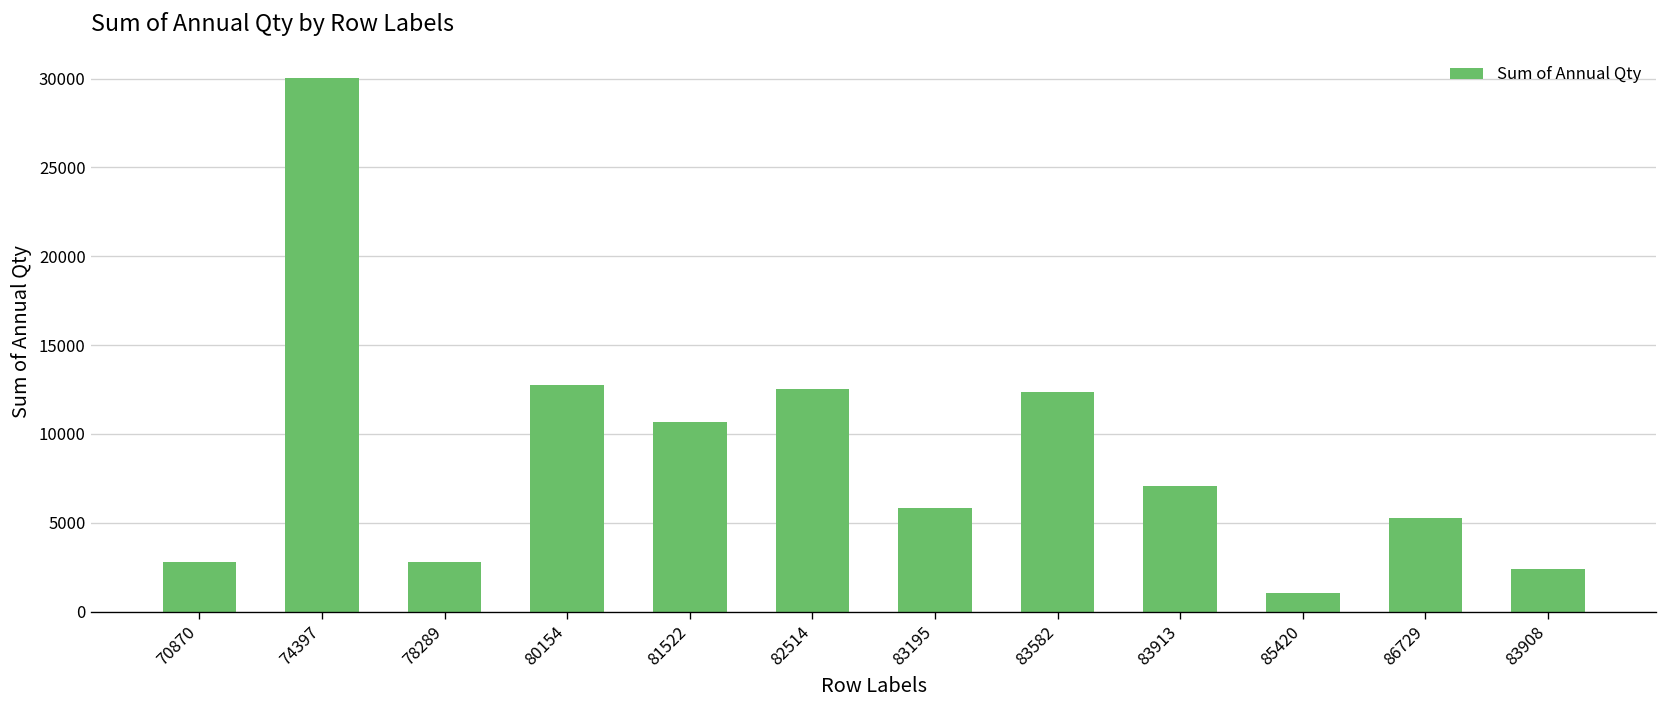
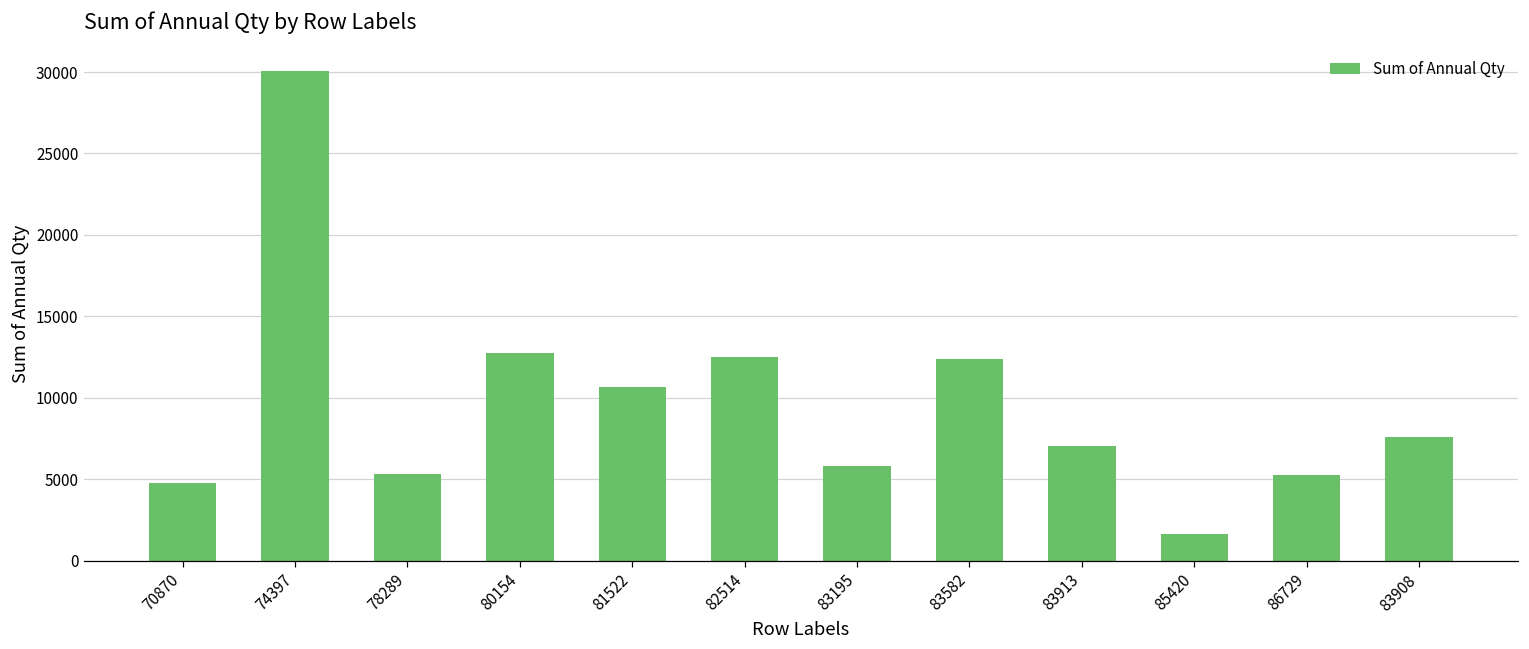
70870: 2800 -> 4800
78289: 2800 -> 5300
85420: 1000 -> 1600
83908: 2400 -> 7600
